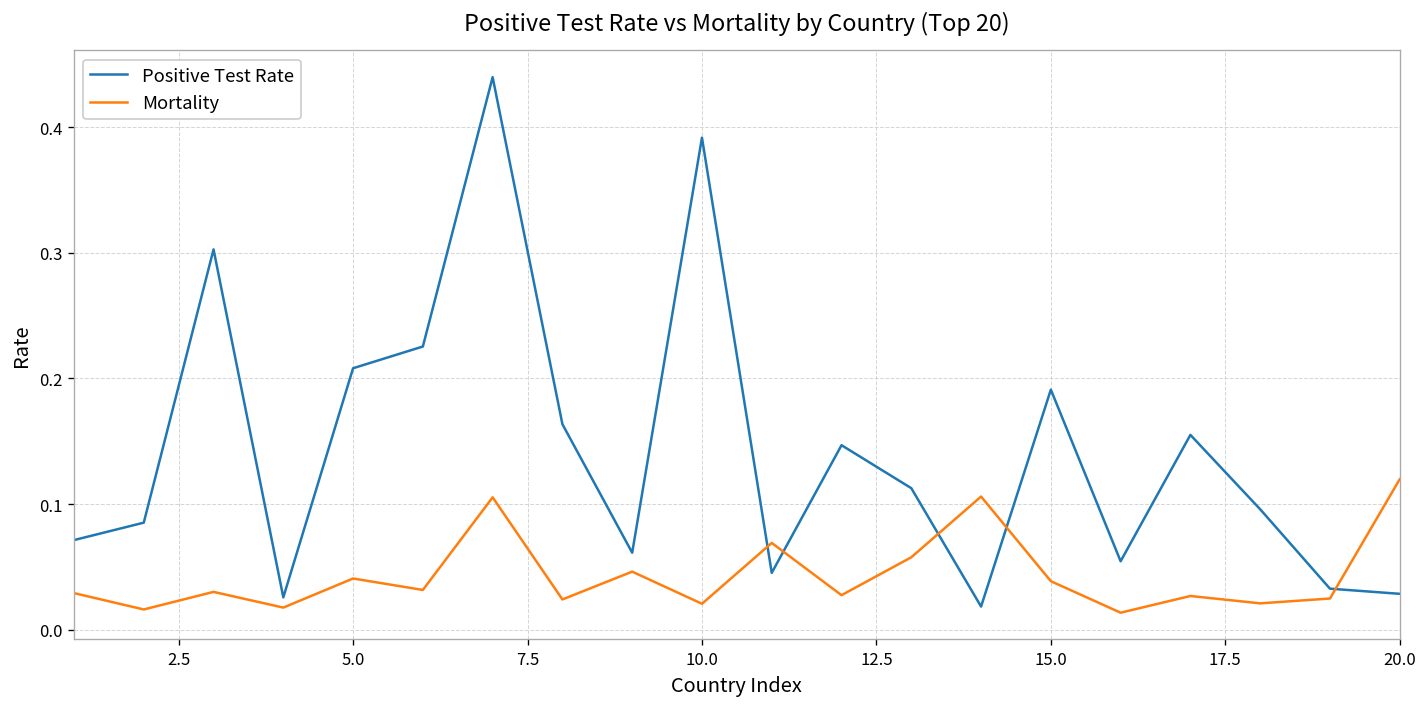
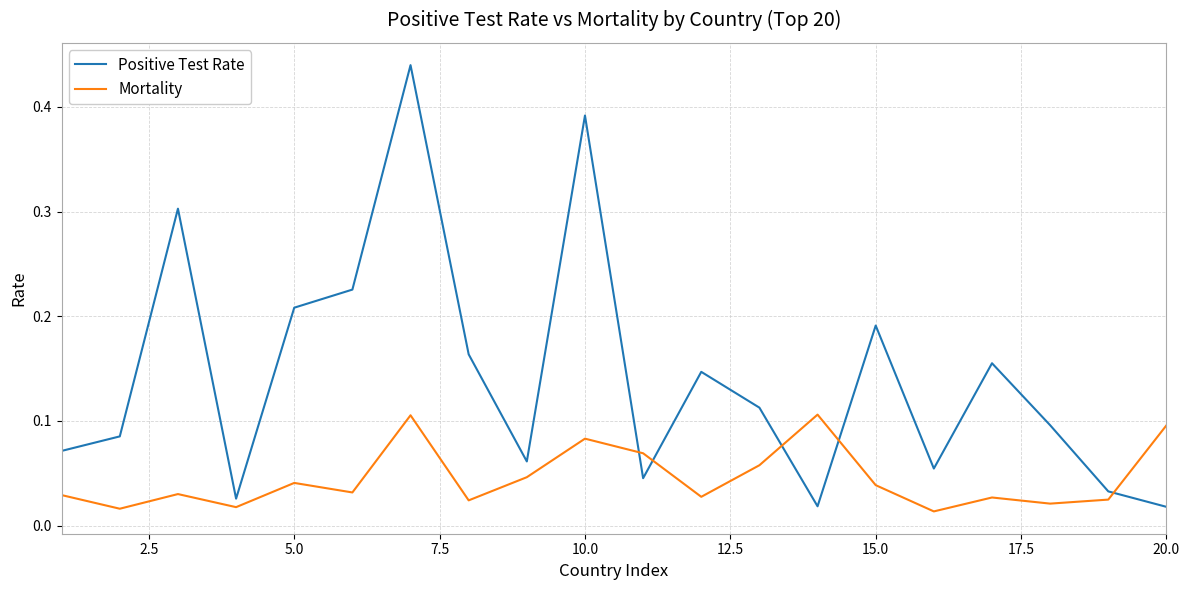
Mortality, 10.0: 0.021 -> 0.083
Positive Test Rate, 20.0: 0.029 -> 0.018
Mortality, 20.0: 0.120 -> 0.096
